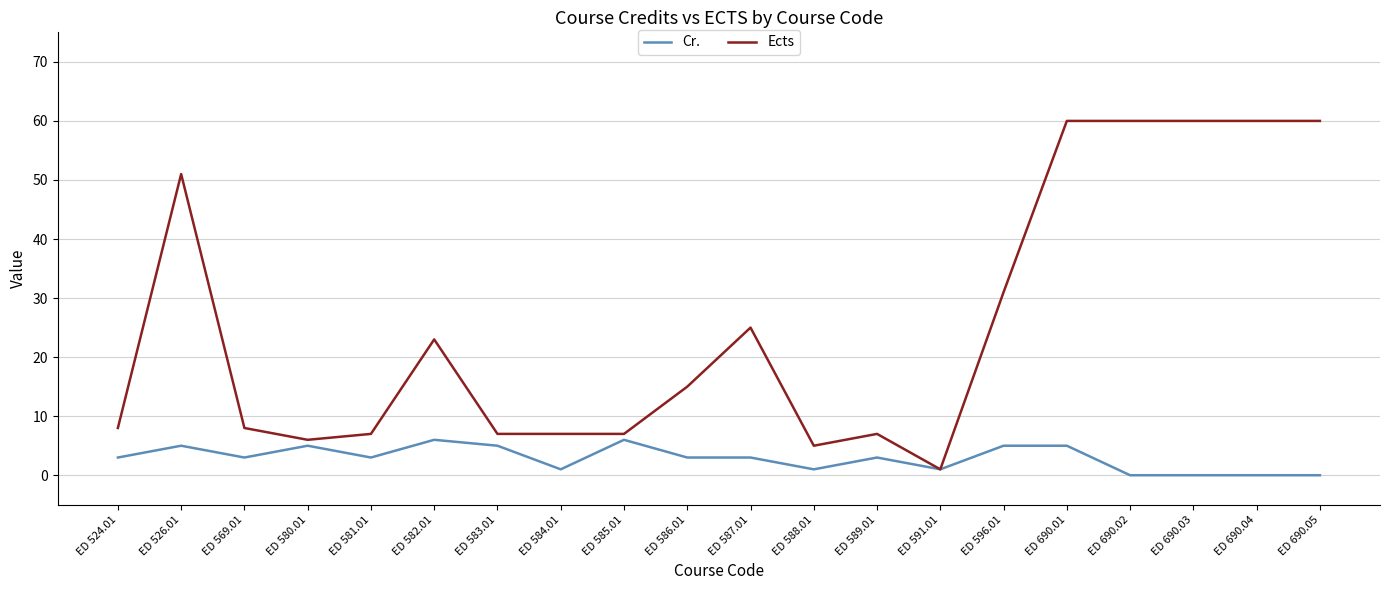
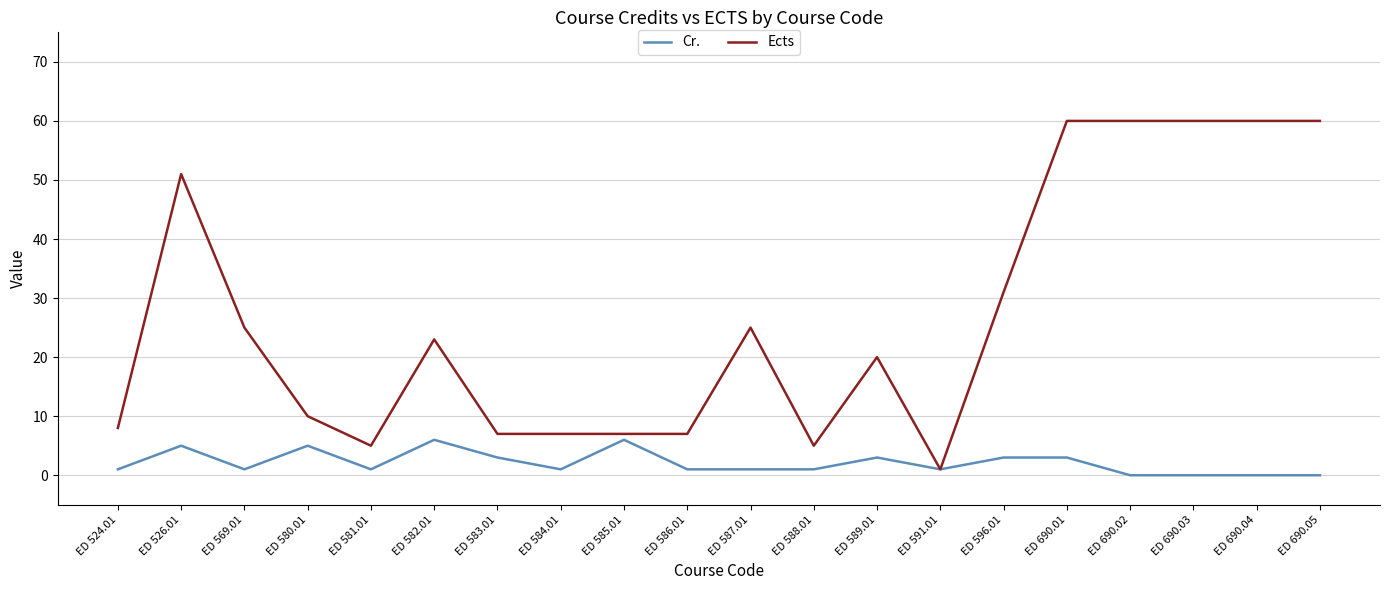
Cr., ED 524.01: 3 -> 1
Cr., ED 569.01: 3 -> 1
Ects, ED 569.01: 8 -> 25
Ects, ED 580.01: 6 -> 10
Cr., ED 581.01: 3 -> 1
Ects, ED 581.01: 7 -> 5
Cr., ED 583.01: 5 -> 3
Cr., ED 586.01: 3 -> 1
Ects, ED 586.01: 15 -> 7
Cr., ED 587.01: 3 -> 1
Ects, ED 589.01: 7 -> 20
Cr., ED 596.01: 5 -> 3
Cr., ED 690.01: 5 -> 3
